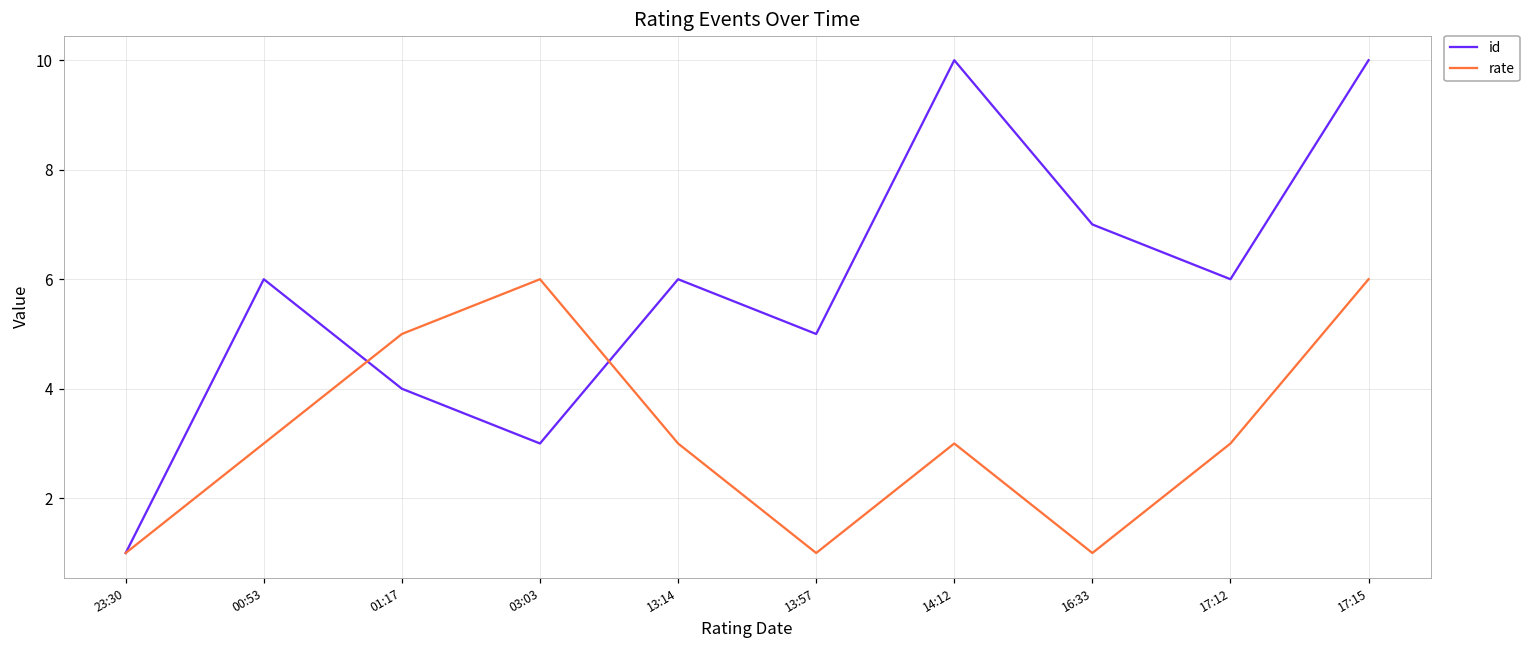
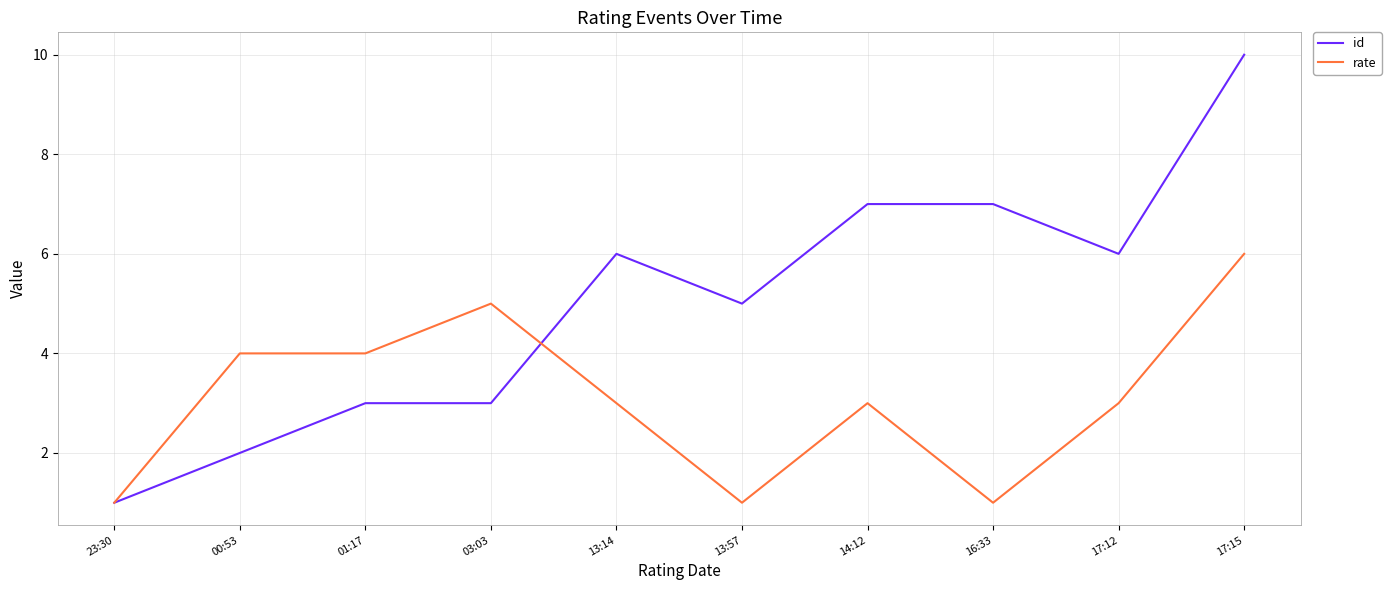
id, 00:53: 6 -> 2
rate, 00:53: 3 -> 4
id, 01:17: 4 -> 3
rate, 01:17: 5 -> 4
rate, 03:03: 6 -> 5
id, 14:12: 10 -> 7
